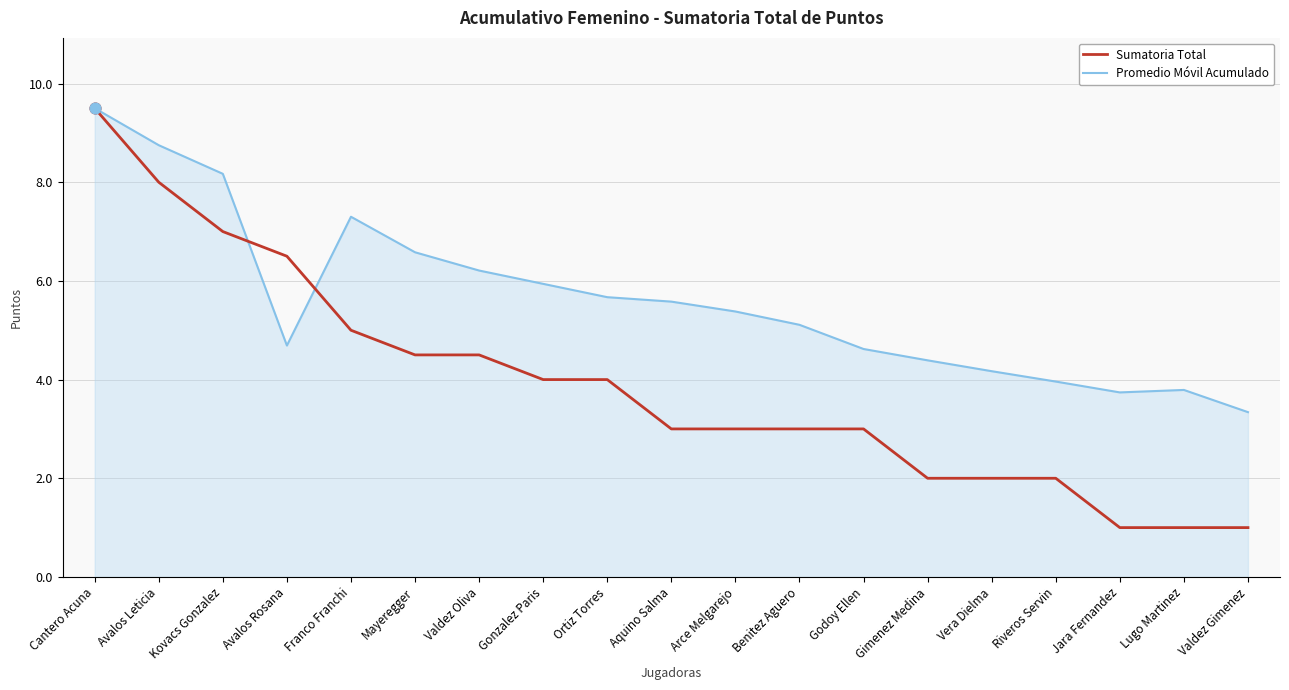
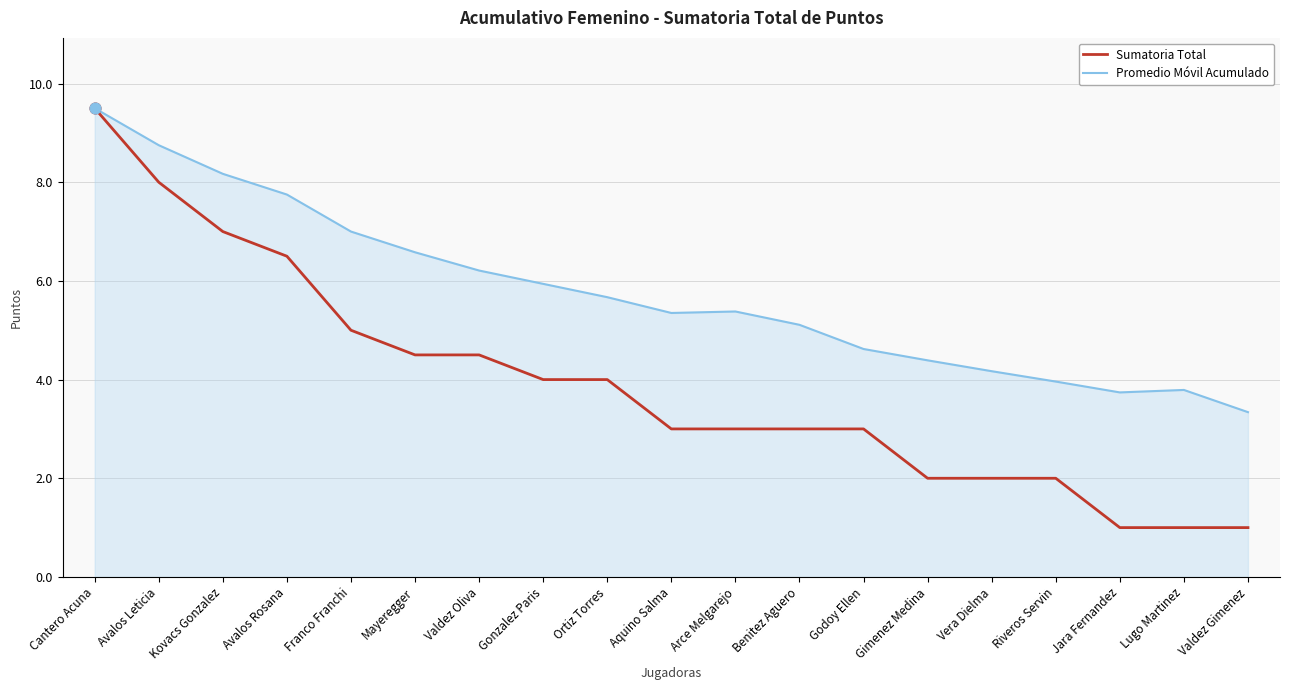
Promedio Móvil Acumulado, Avalos Rosana: 4.7 -> 7.8
Promedio Móvil Acumulado, Franco Franchi: 7.3 -> 7.0
Promedio Móvil Acumulado, Aquino Salma: 5.6 -> 5.4
